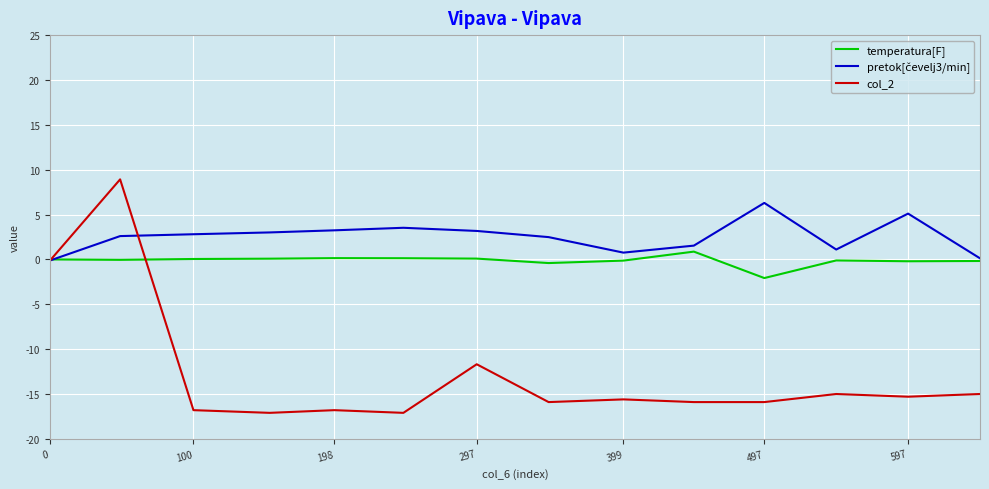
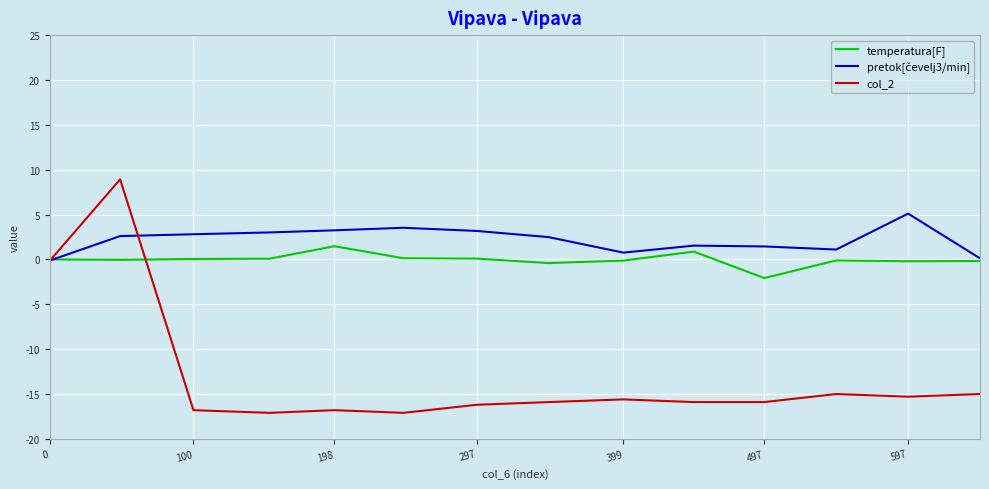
temperatura[F], 198: 0 -> 1
col_2, 297: -12 -> -16
pretok[čevelj3/min], 497: 6 -> 1
